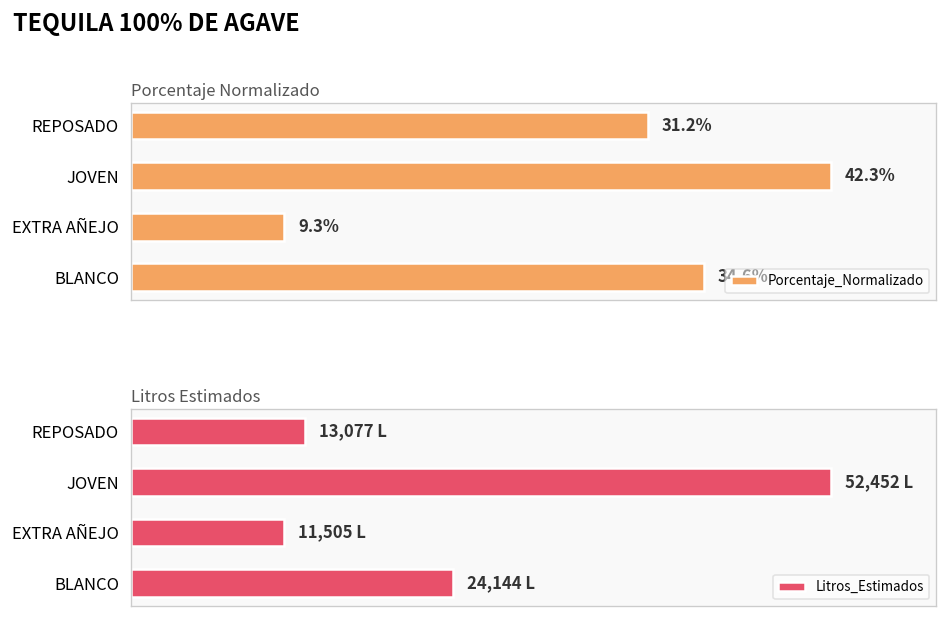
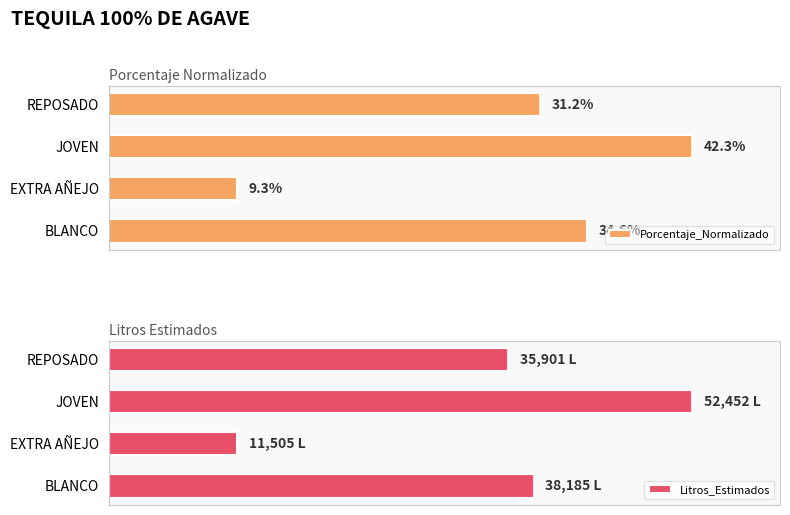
Litros Estimados, REPOSADO: 13,077 -> 35,901
Litros Estimados, BLANCO: 24,144 -> 38,185
